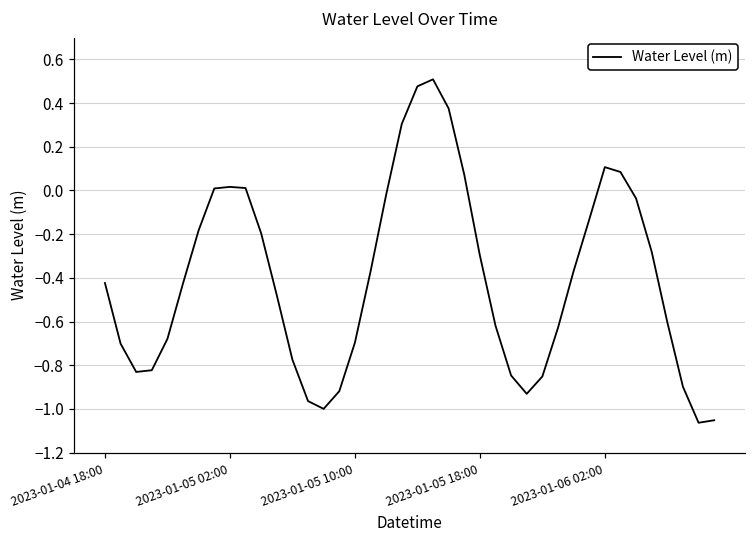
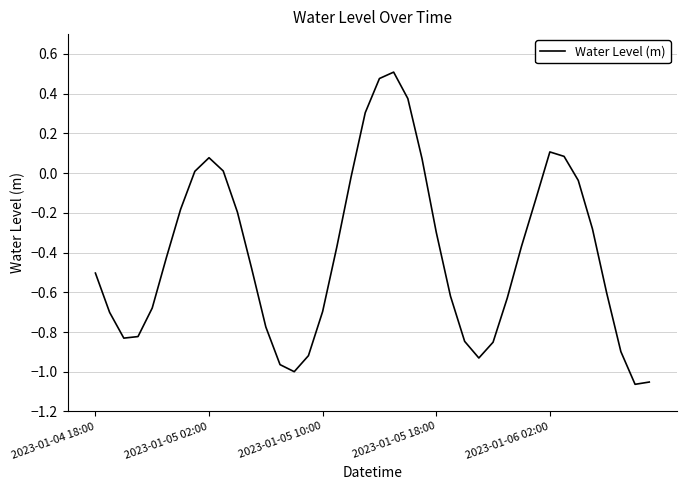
2023-01-04 18:00: -0.42 -> -0.50
2023-01-05 02:00: 0.02 -> 0.08
